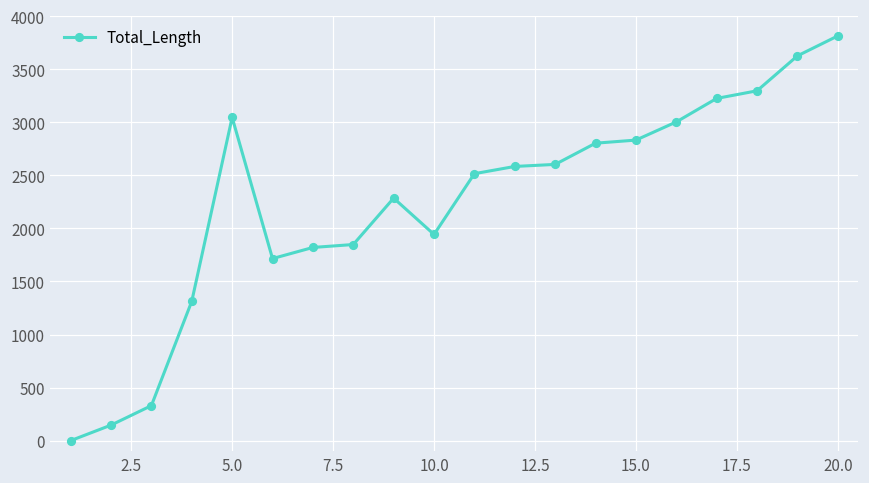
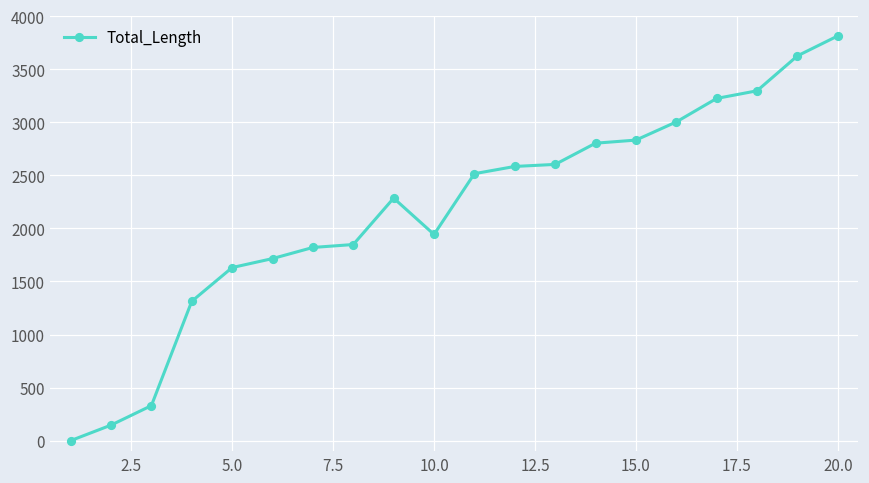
5.0: 3000 -> 1600
